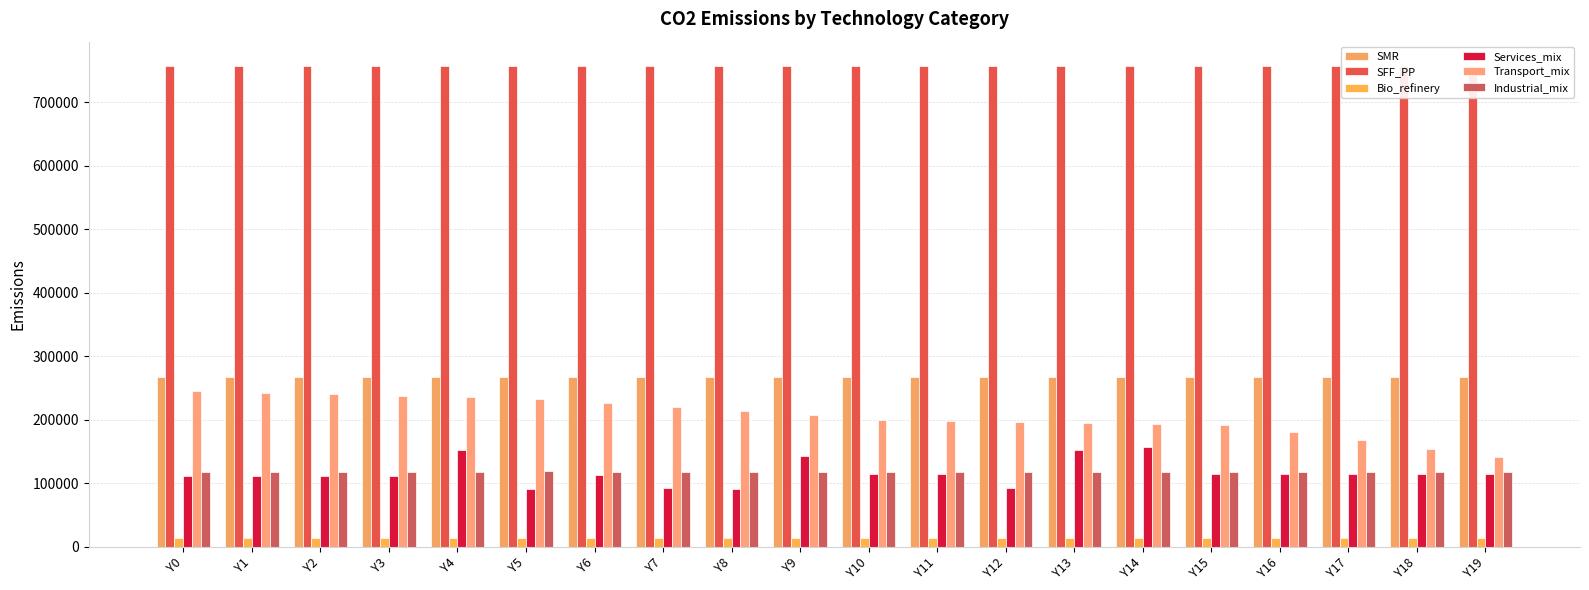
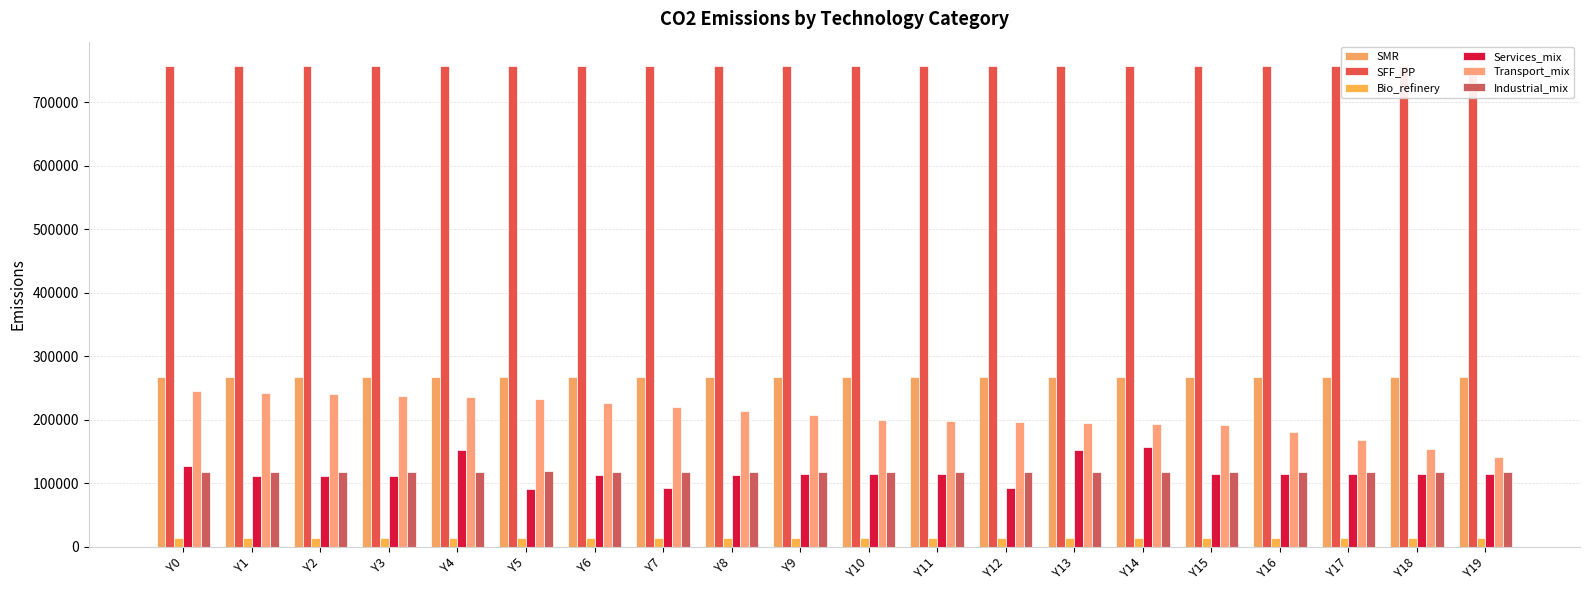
Services_mix, Y0: 110000 -> 130000
Services_mix, Y8: 90000 -> 110000
Services_mix, Y9: 140000 -> 110000
